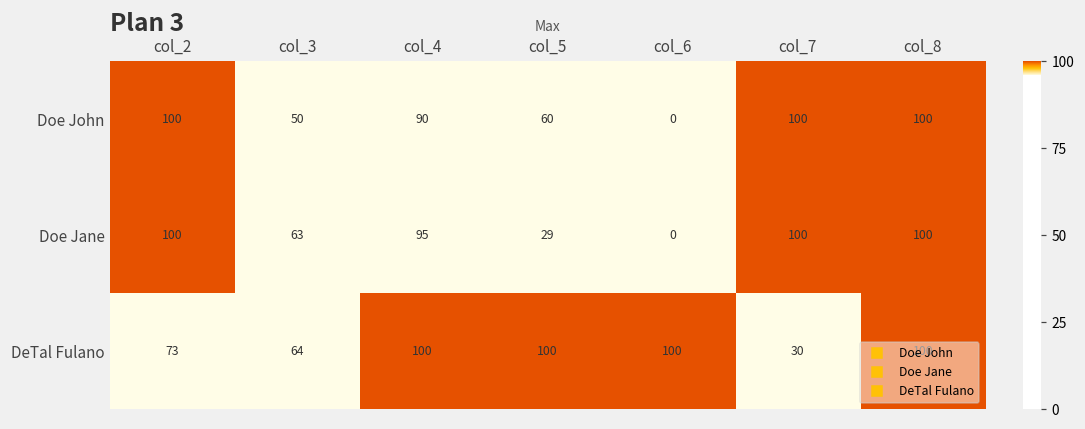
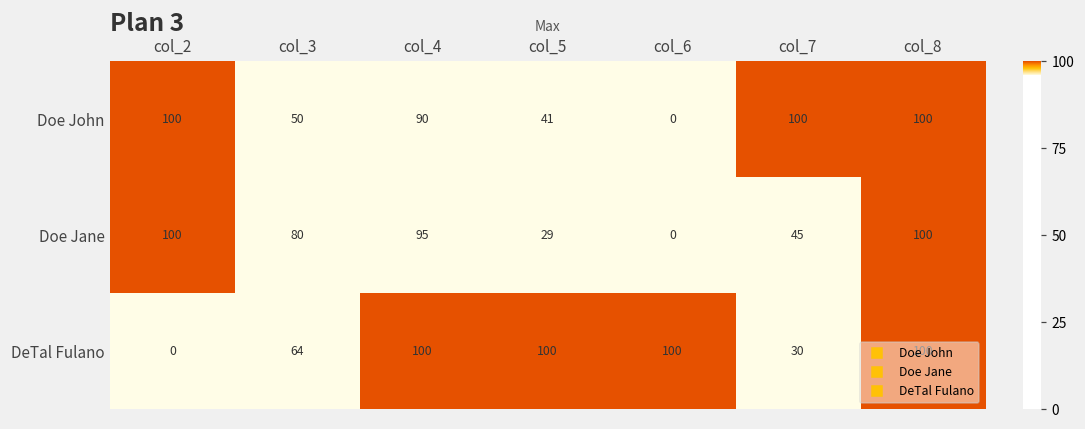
Doe John, col_5: 60 -> 41
Doe Jane, col_3: 63 -> 80
Doe Jane, col_7: 100 -> 45
DeTal Fulano, col_2: 73 -> 0
